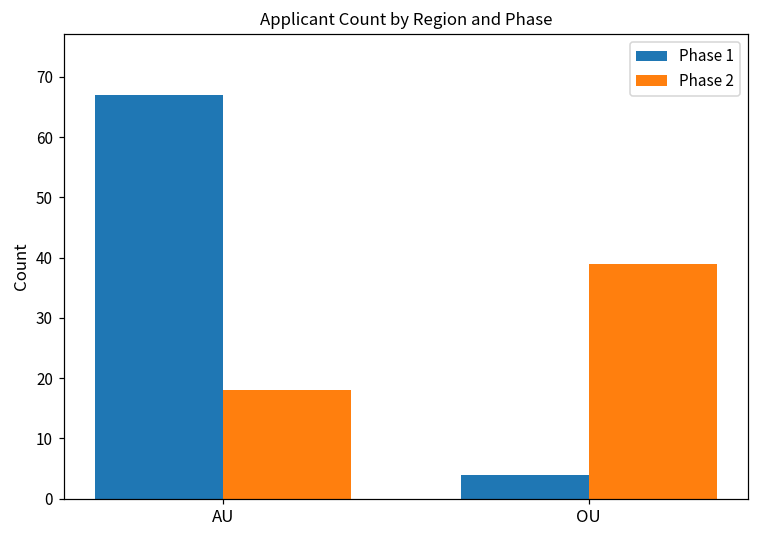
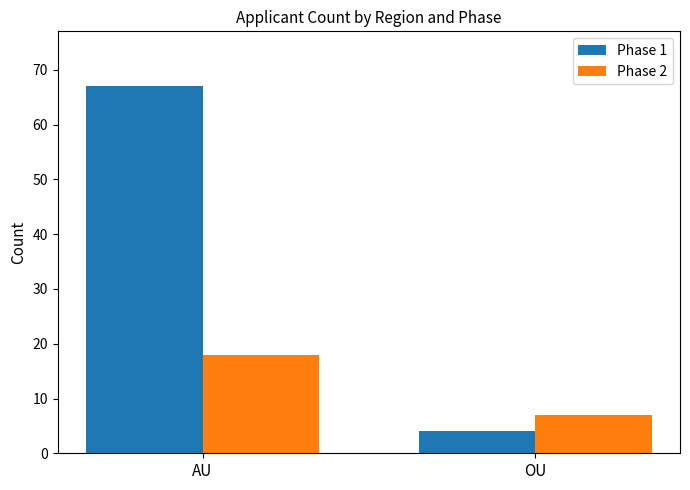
Phase 2, OU: 39 -> 7
